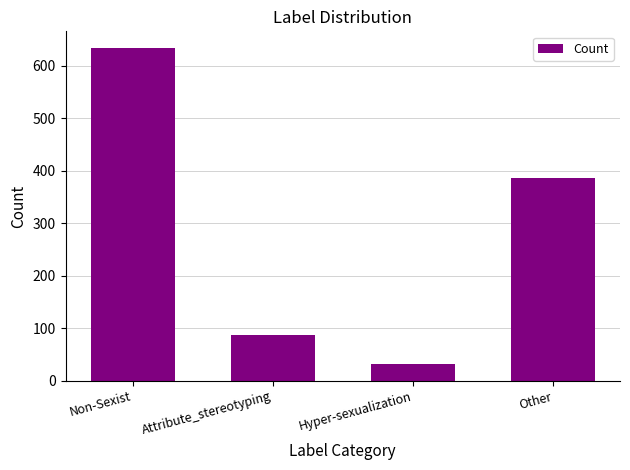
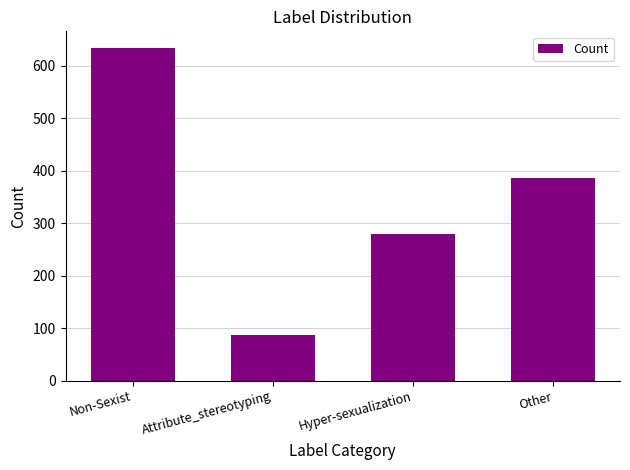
Hyper-sexualization: 30 -> 280
